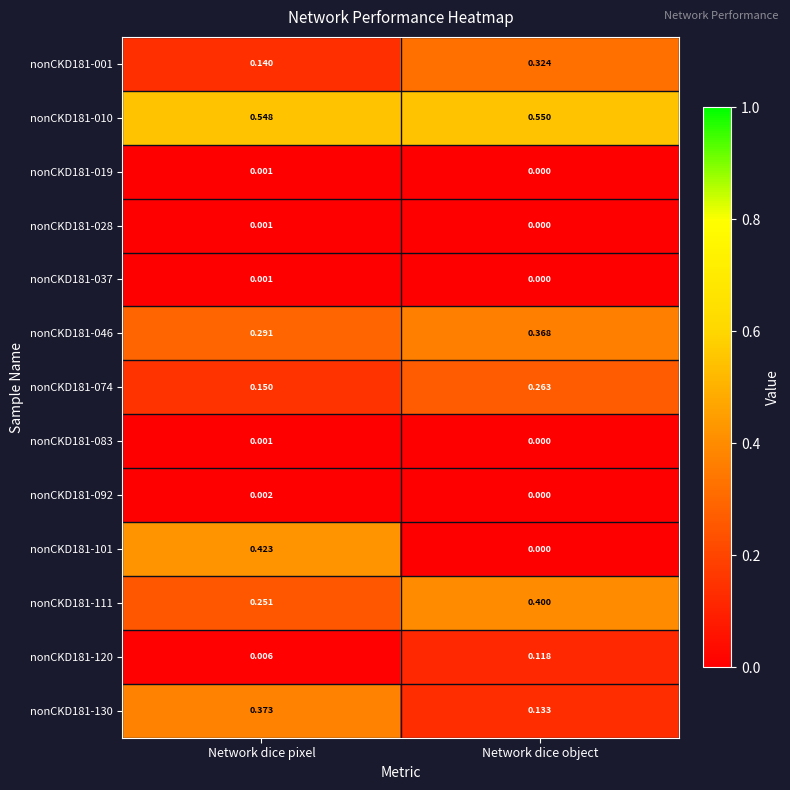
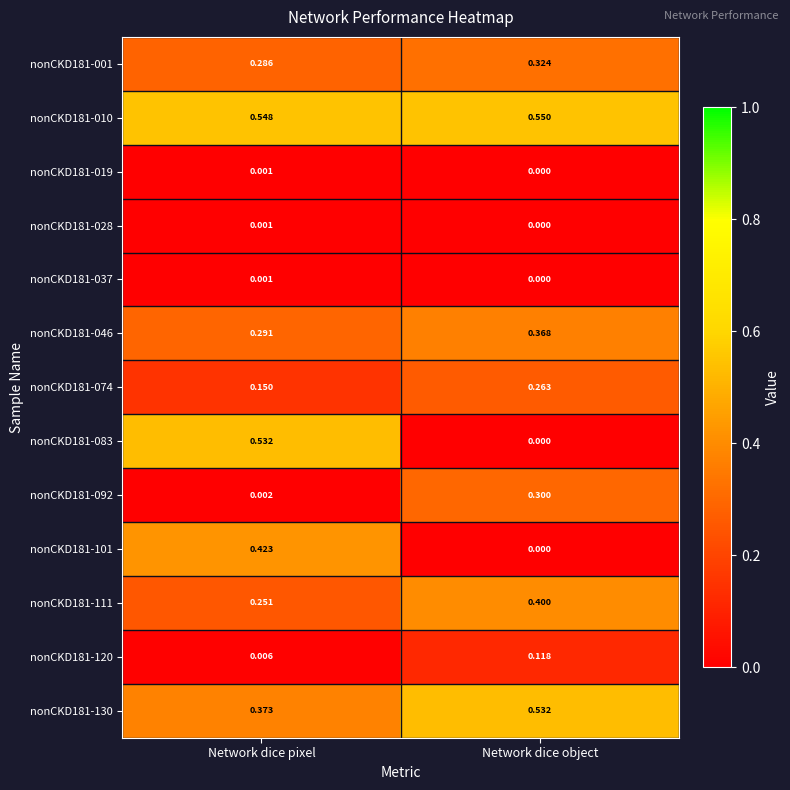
nonCKD181-001, Network dice pixel: 0.140 -> 0.286
nonCKD181-083, Network dice pixel: 0.001 -> 0.532
nonCKD181-092, Network dice object: 0.000 -> 0.300
nonCKD181-130, Network dice object: 0.133 -> 0.532
